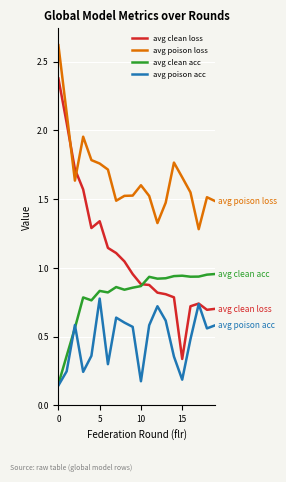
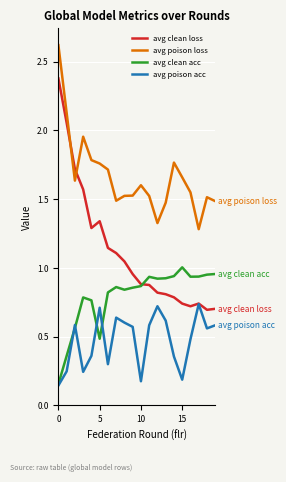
avg clean acc, 5: 0.83 -> 0.48
avg poison acc, 5: 0.78 -> 0.71
avg clean loss, 15: 0.34 -> 0.74
avg clean acc, 15: 0.94 -> 1.00
